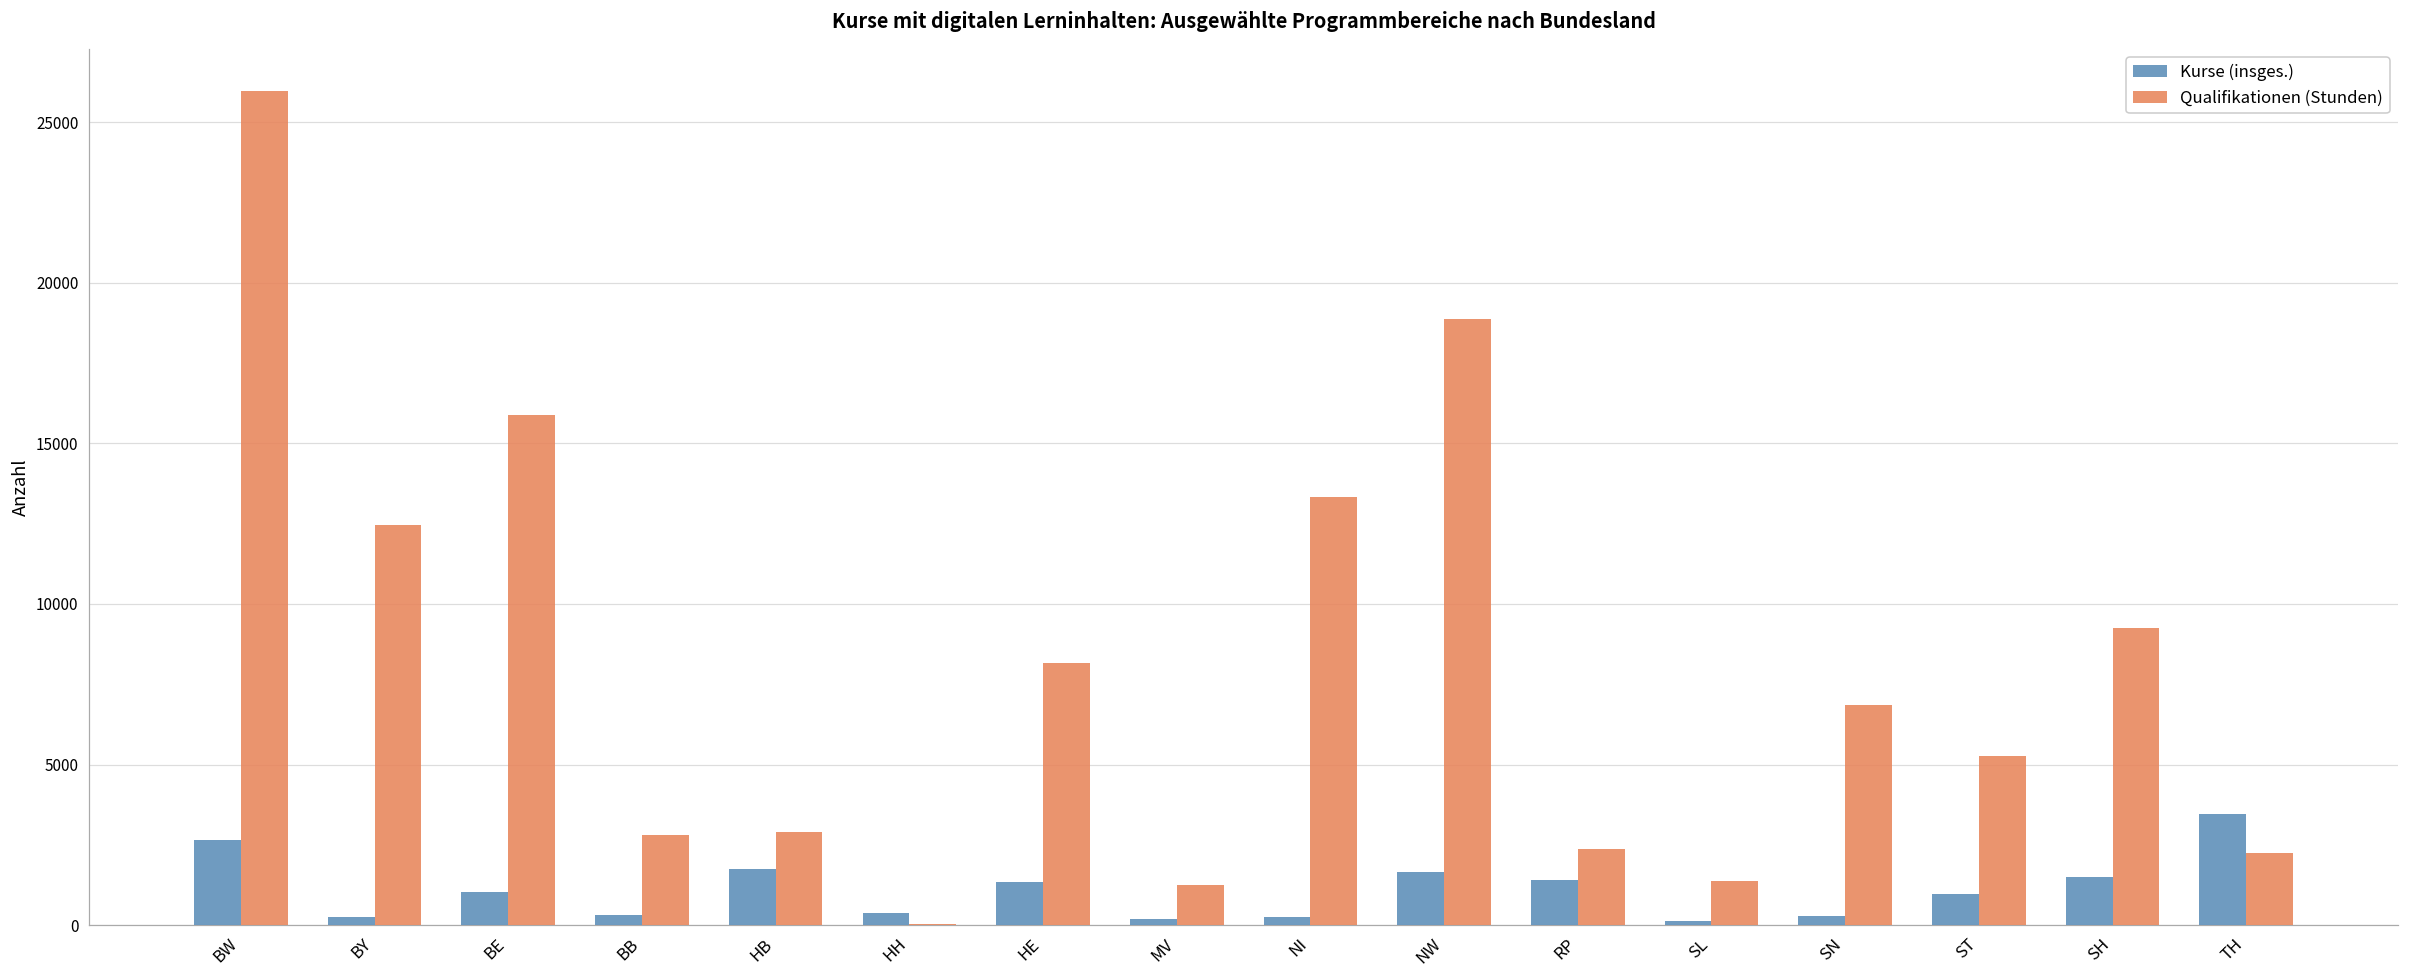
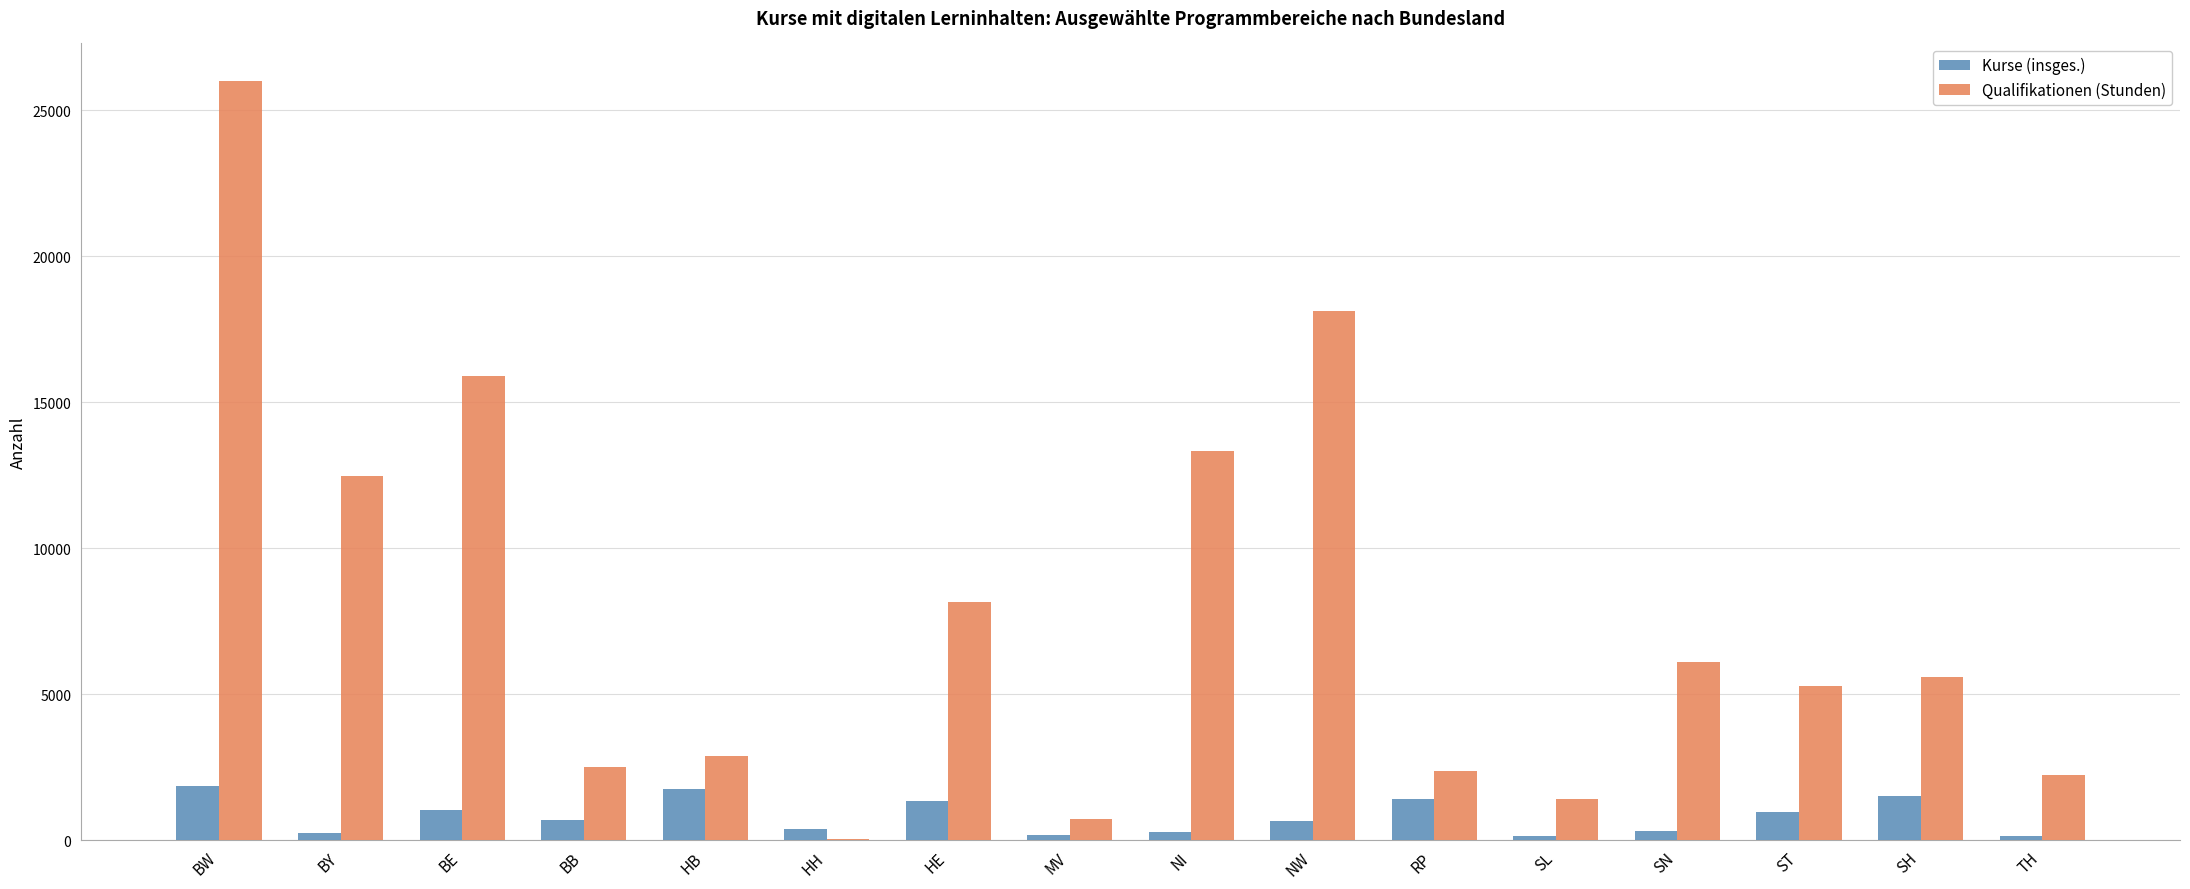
Kurse (insges.), BW: 2700 -> 1900
Kurse (insges.), BB: 300 -> 700
Qualifikationen (Stunden), BB: 2800 -> 2500
Qualifikationen (Stunden), MV: 1300 -> 700
Kurse (insges.), NW: 1700 -> 600
Qualifikationen (Stunden), NW: 18900 -> 18100
Qualifikationen (Stunden), SN: 6800 -> 6100
Qualifikationen (Stunden), SH: 9300 -> 5600
Kurse (insges.), TH: 3500 -> 200
